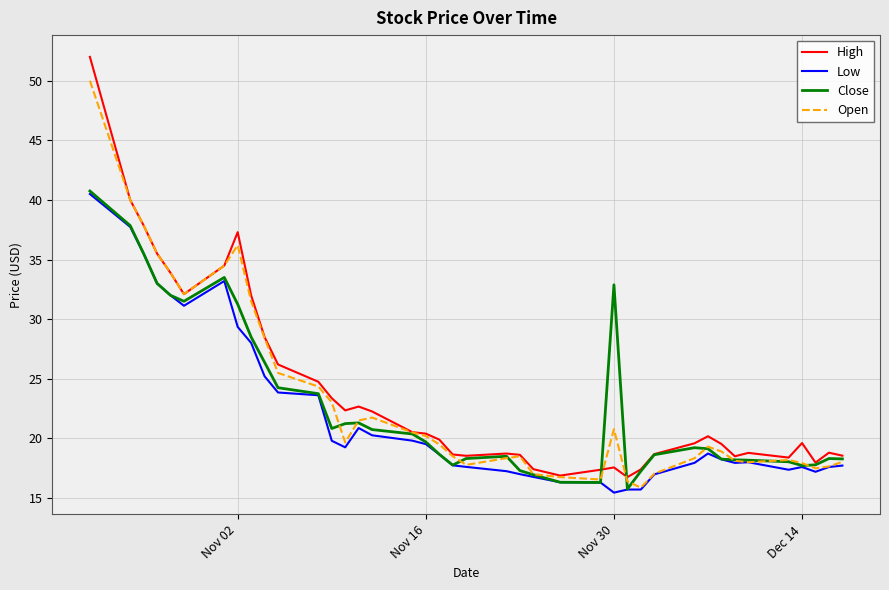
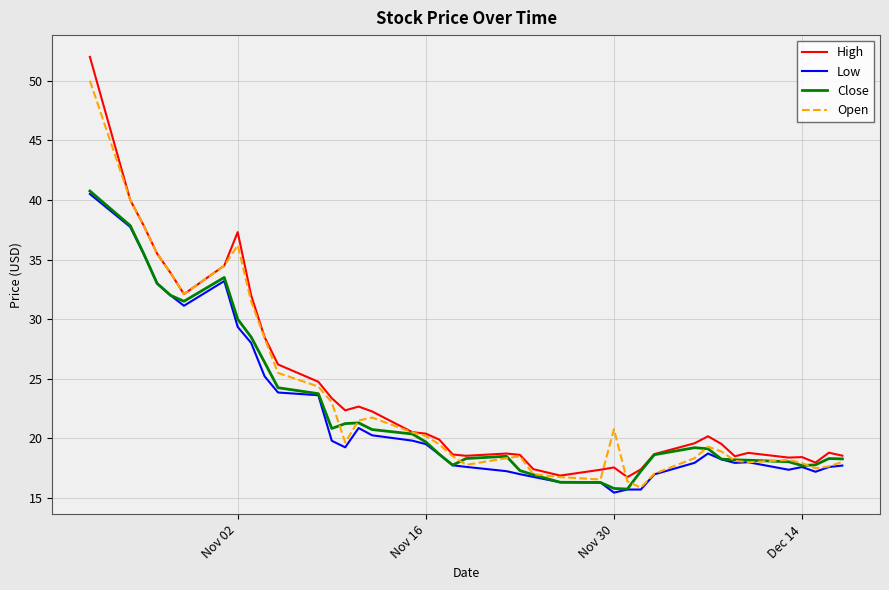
Close, Nov 02: 31.3 -> 30.0
Close, Nov 30: 32.9 -> 15.8
High, Dec 14: 19.6 -> 18.4
